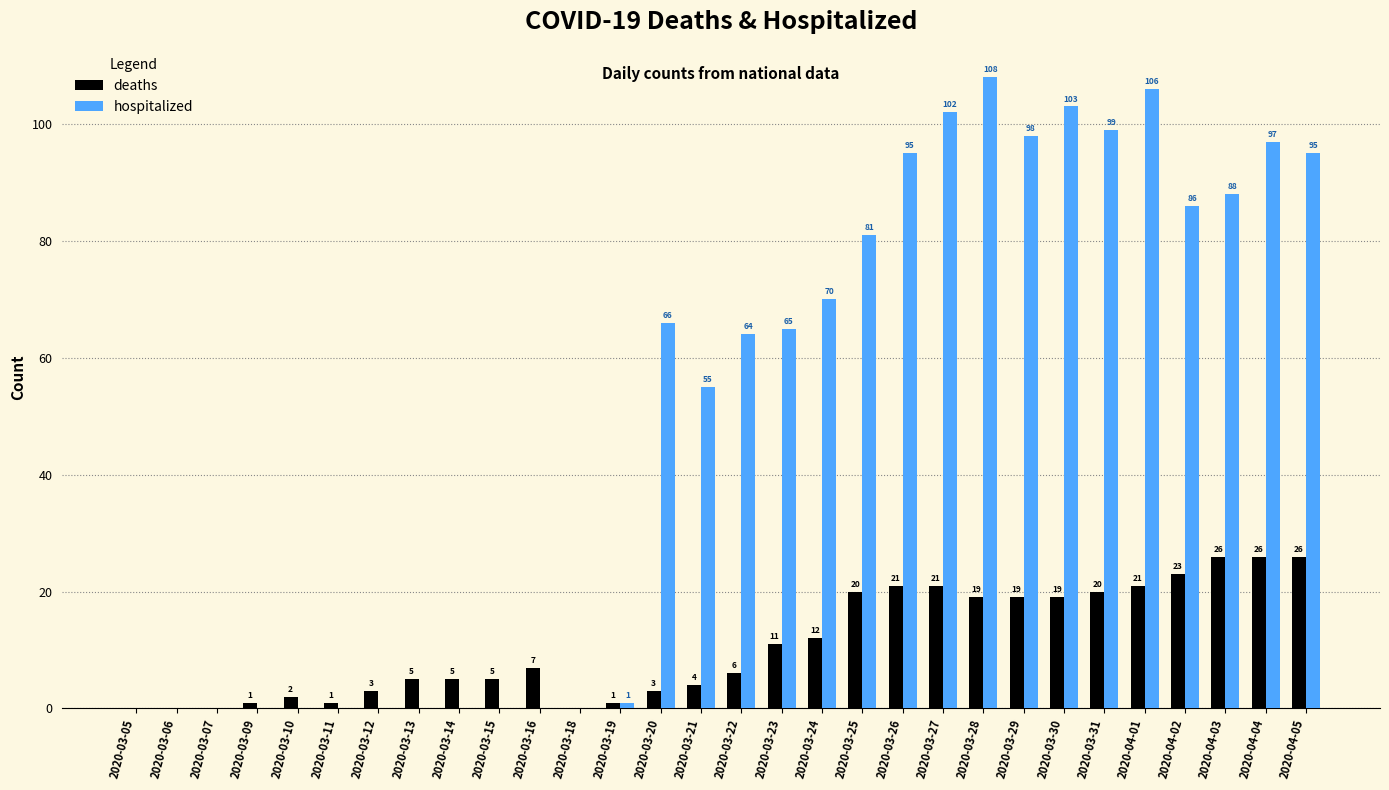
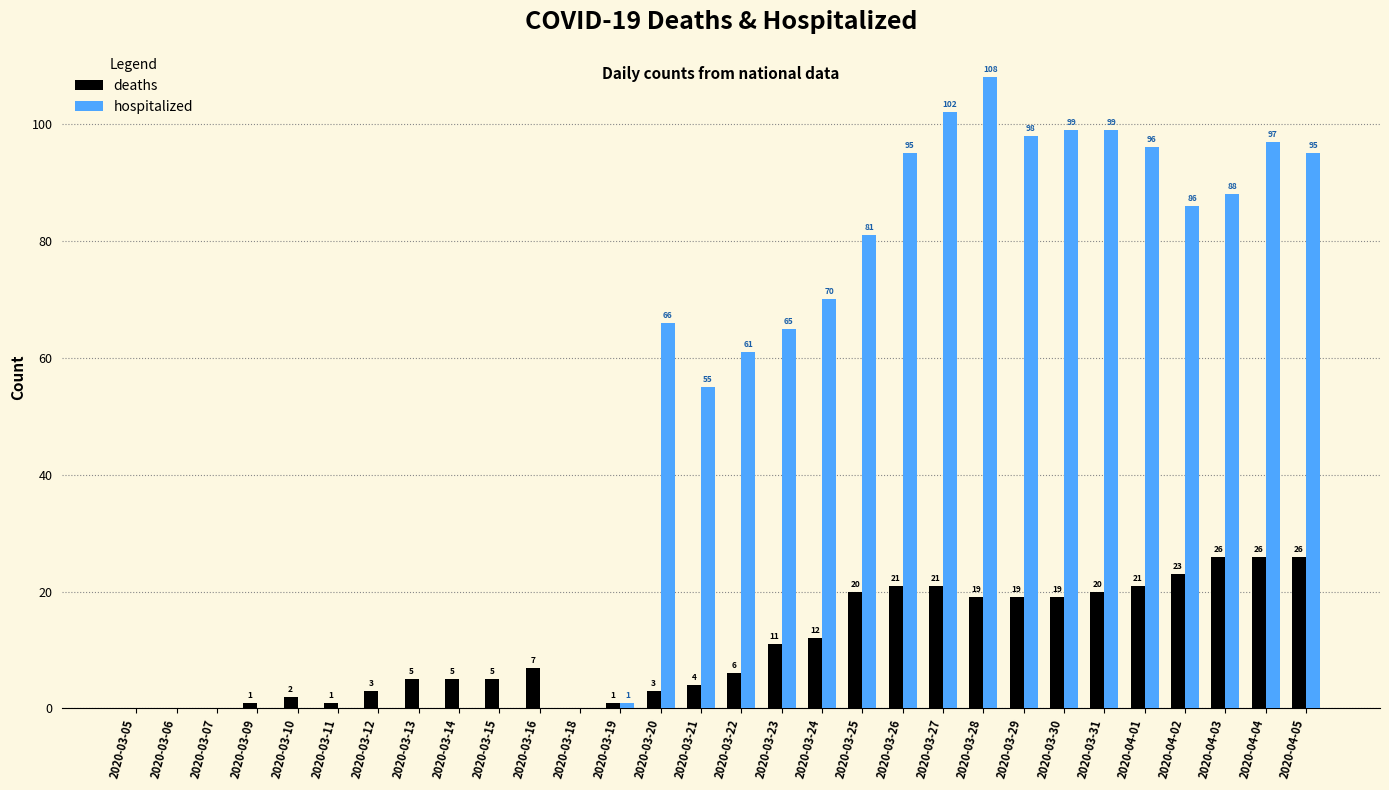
hospitalized, 2020-03-22: 64 -> 61
hospitalized, 2020-03-30: 103 -> 99
hospitalized, 2020-04-01: 106 -> 96
